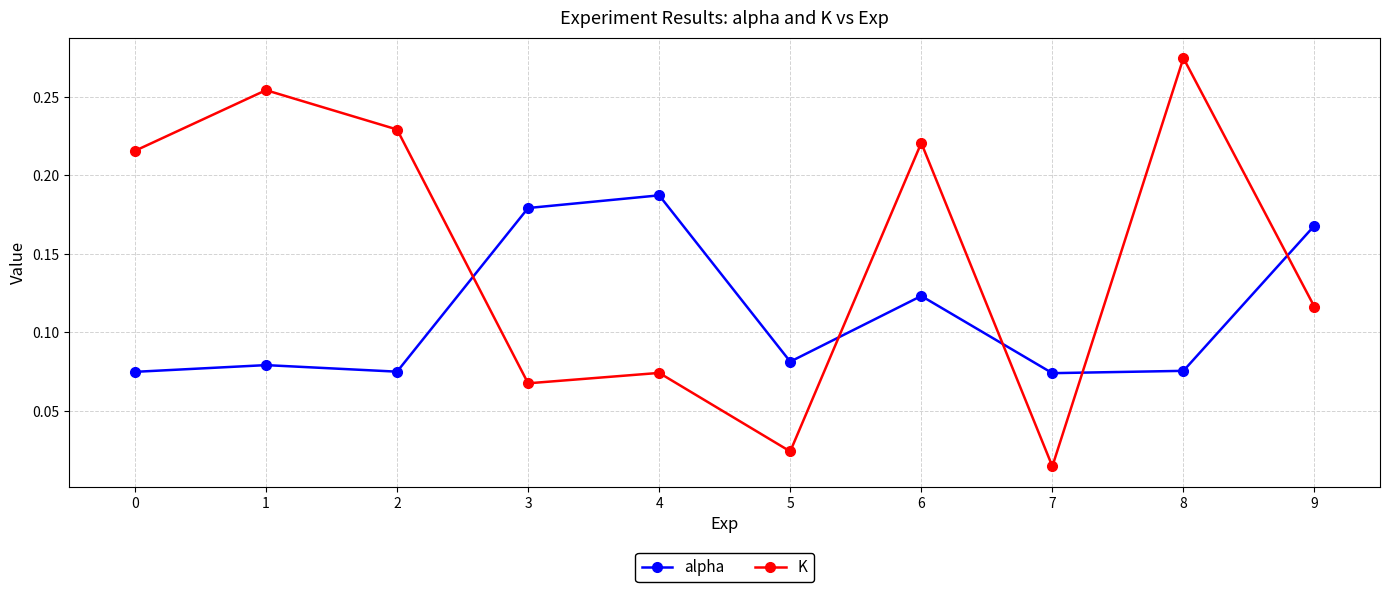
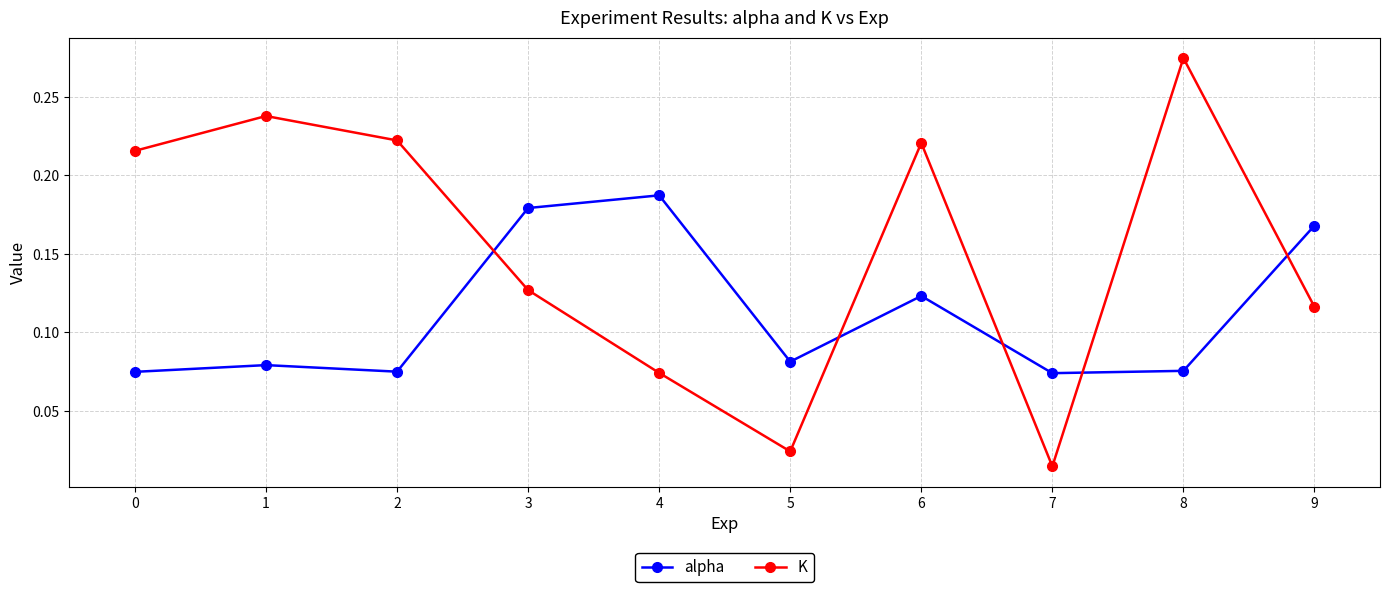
K, 1: 0.254 -> 0.238
K, 2: 0.229 -> 0.222
K, 3: 0.068 -> 0.127
